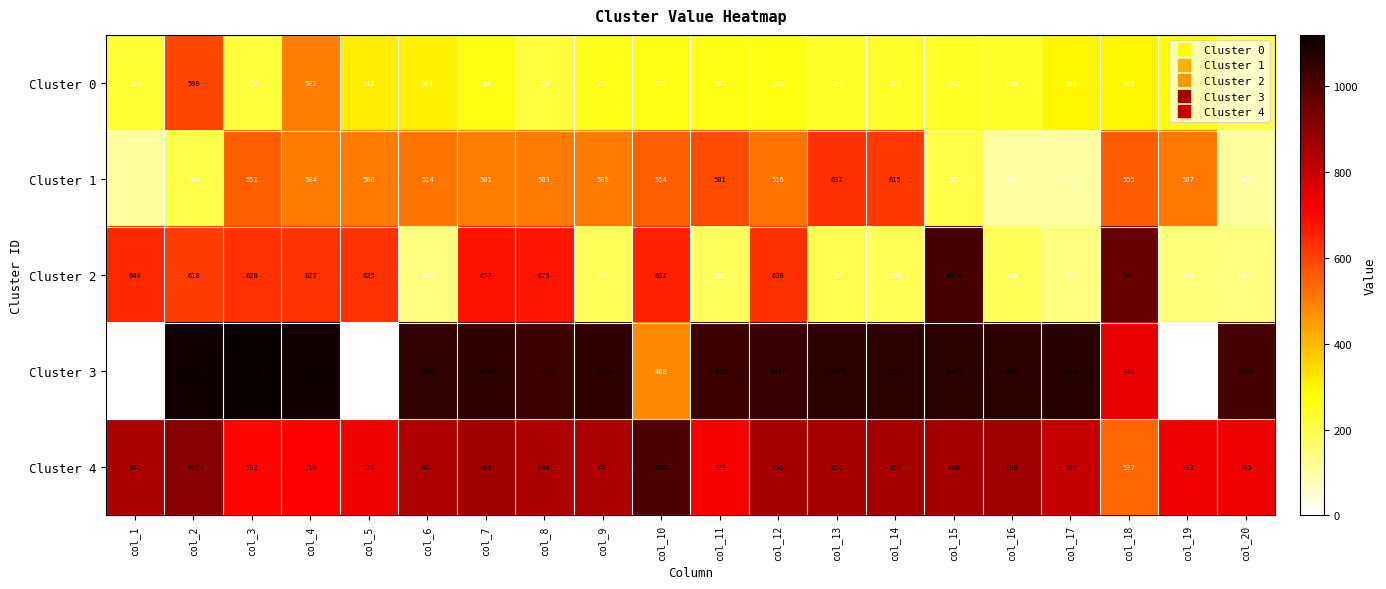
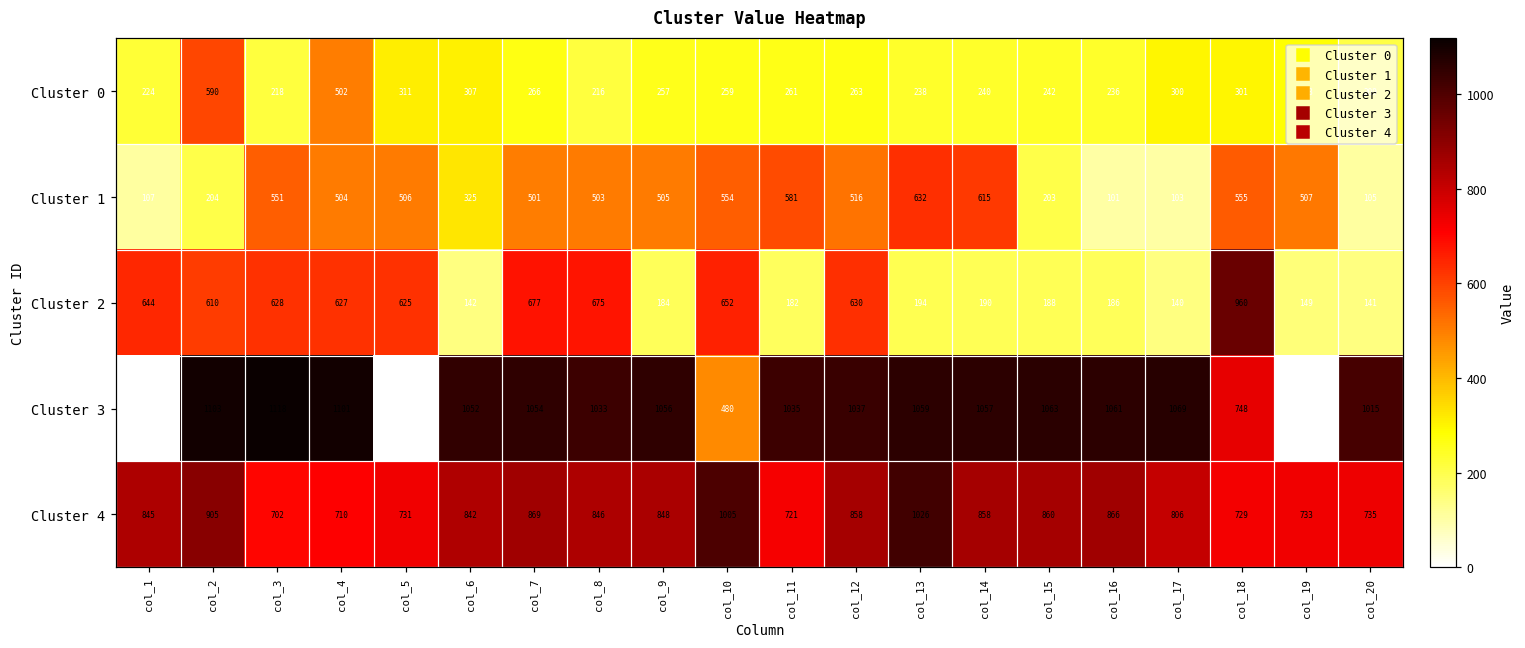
Cluster 1, col_6: 514 -> 325
Cluster 2, col_15: 1016 -> 188
Cluster 4, col_13: 856 -> 1026
Cluster 4, col_18: 537 -> 729
